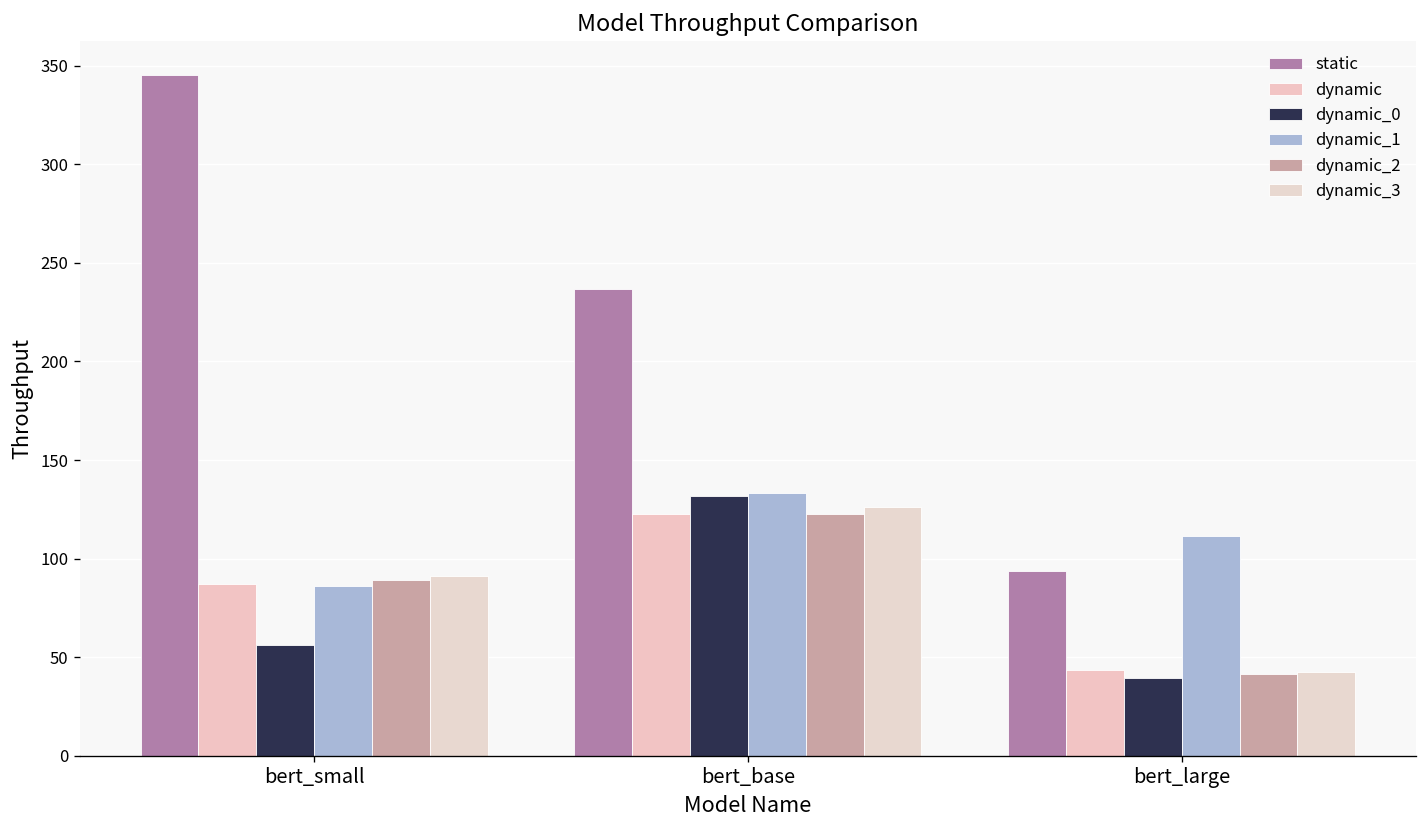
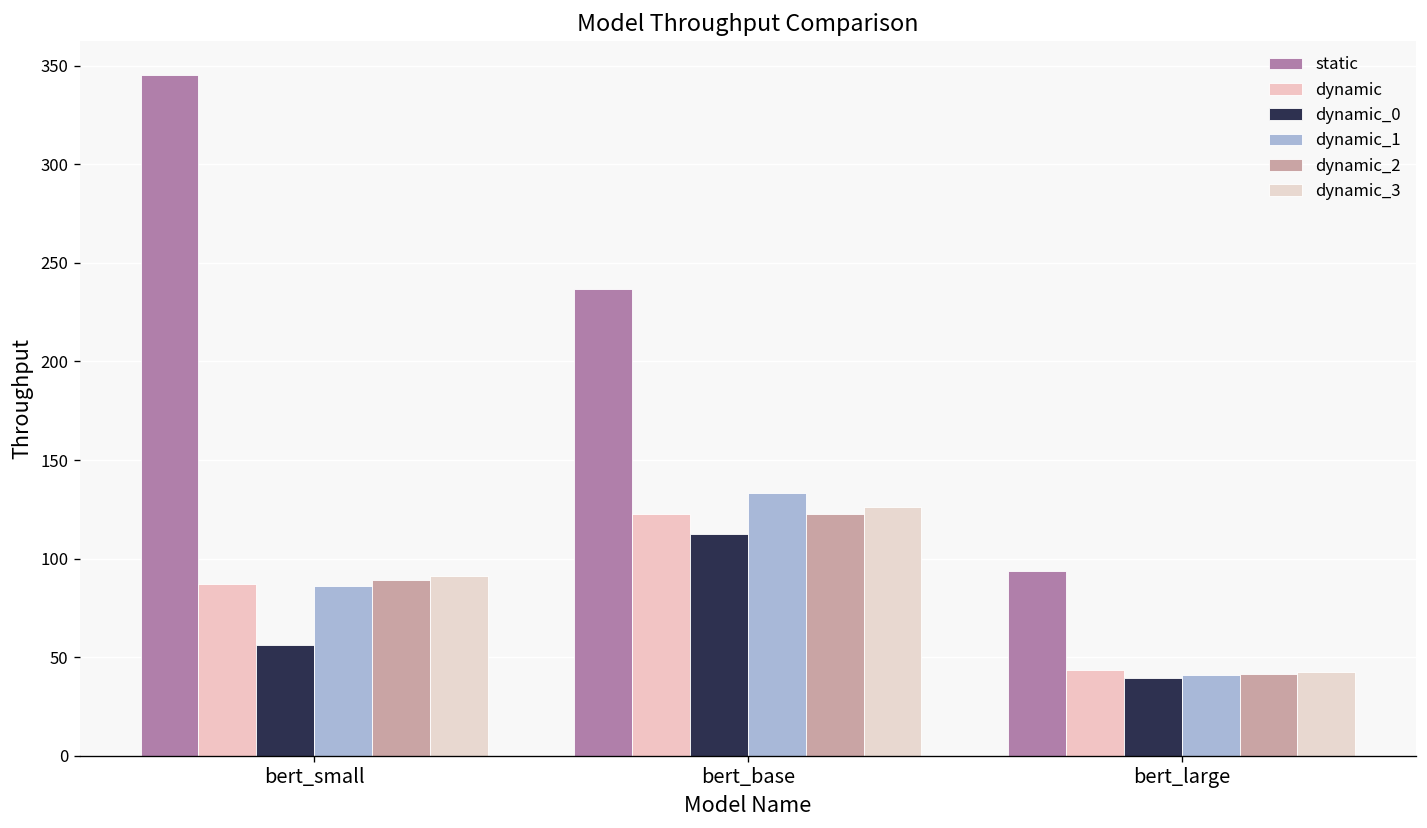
dynamic_0, bert_base: 132 -> 113
dynamic_1, bert_large: 112 -> 41
